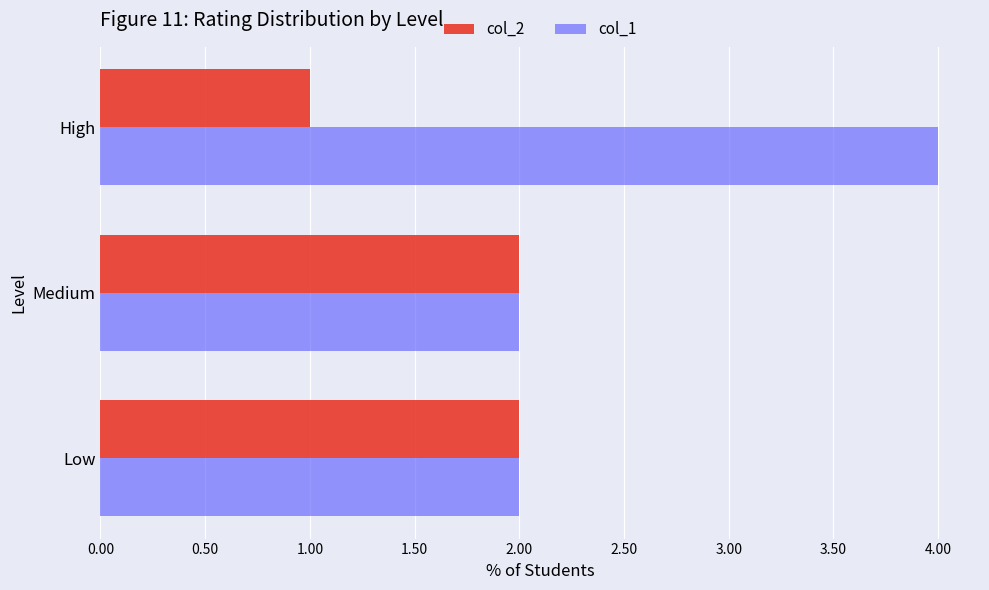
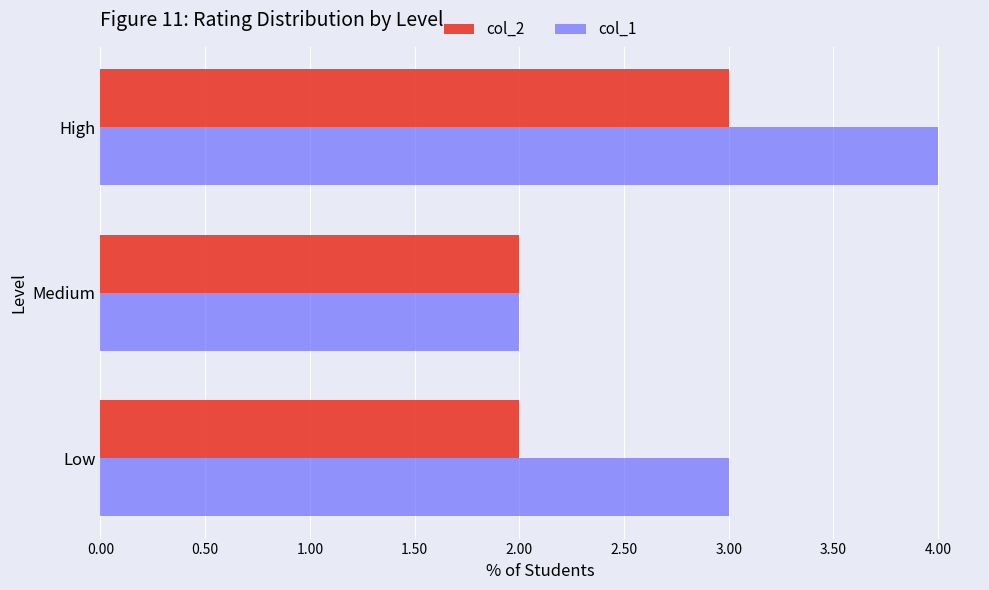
col_2, High: 1 -> 3
col_1, Low: 2 -> 3
